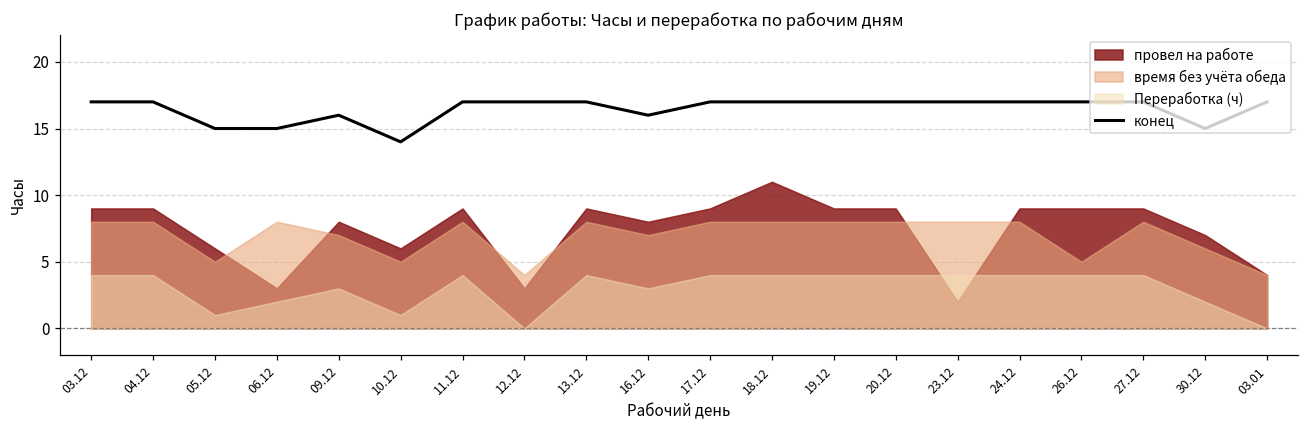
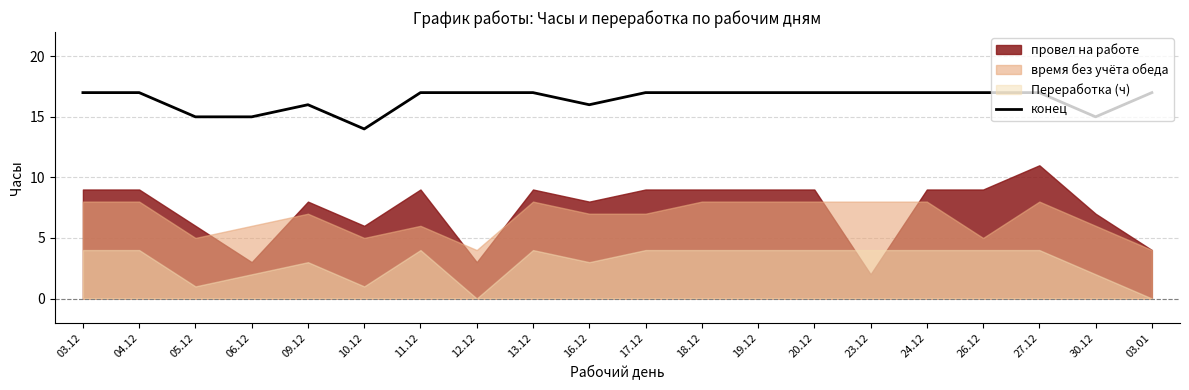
время без учёта обеда, 06.12: 8 -> 6
время без учёта обеда, 11.12: 8 -> 6
время без учёта обеда, 17.12: 8 -> 7
провел на работе, 18.12: 11 -> 9
провел на работе, 27.12: 9 -> 11
